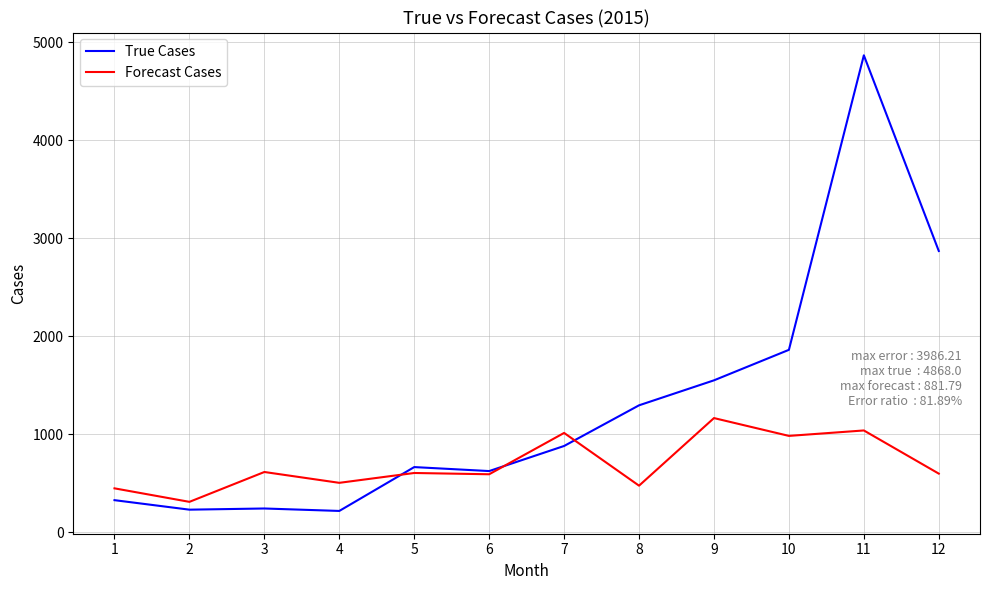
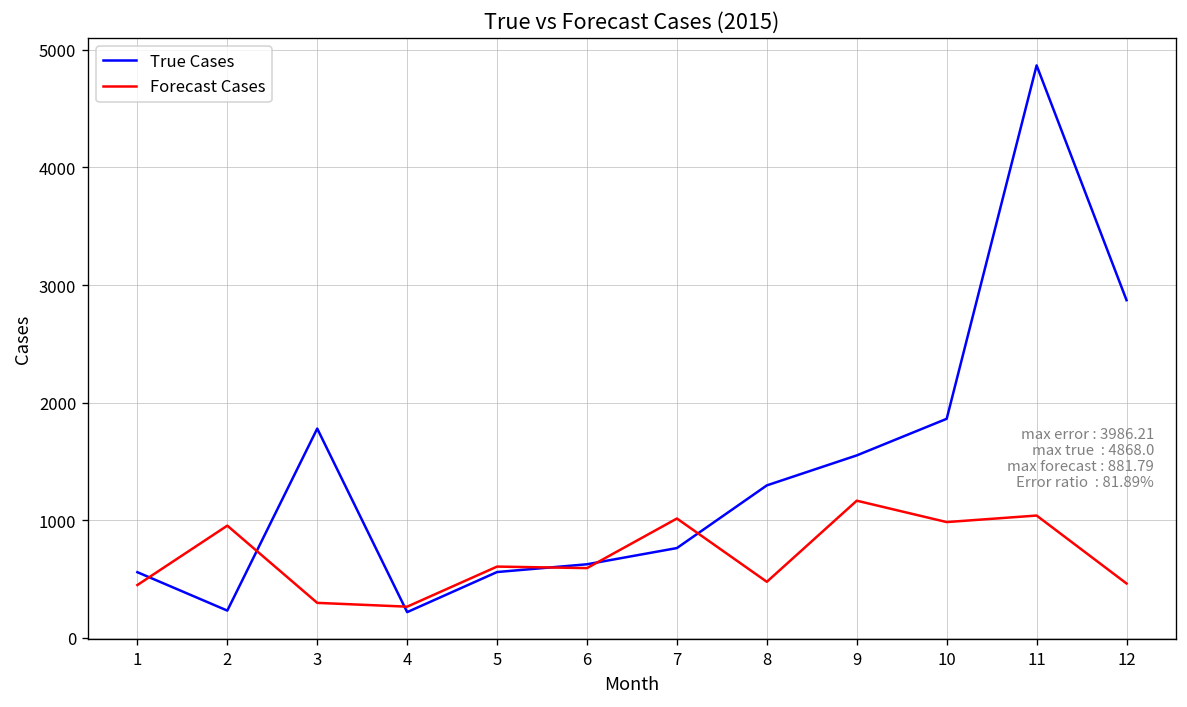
True Cases, 1: 300 -> 600
Forecast Cases, 2: 300 -> 1000
True Cases, 3: 200 -> 1800
Forecast Cases, 3: 600 -> 300
Forecast Cases, 4: 500 -> 300
True Cases, 5: 700 -> 600
True Cases, 7: 900 -> 800
Forecast Cases, 12: 600 -> 500
